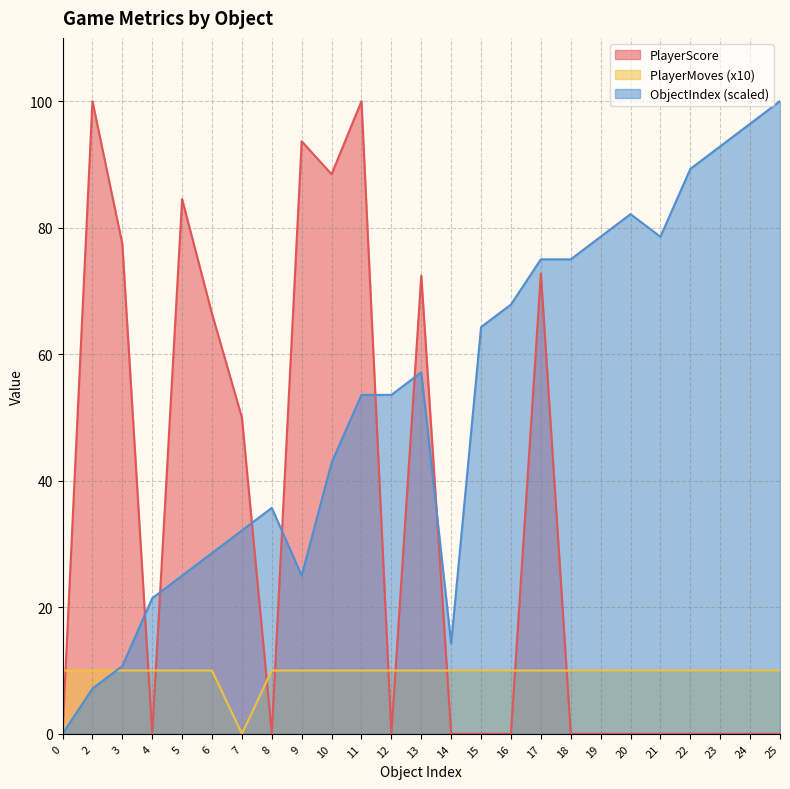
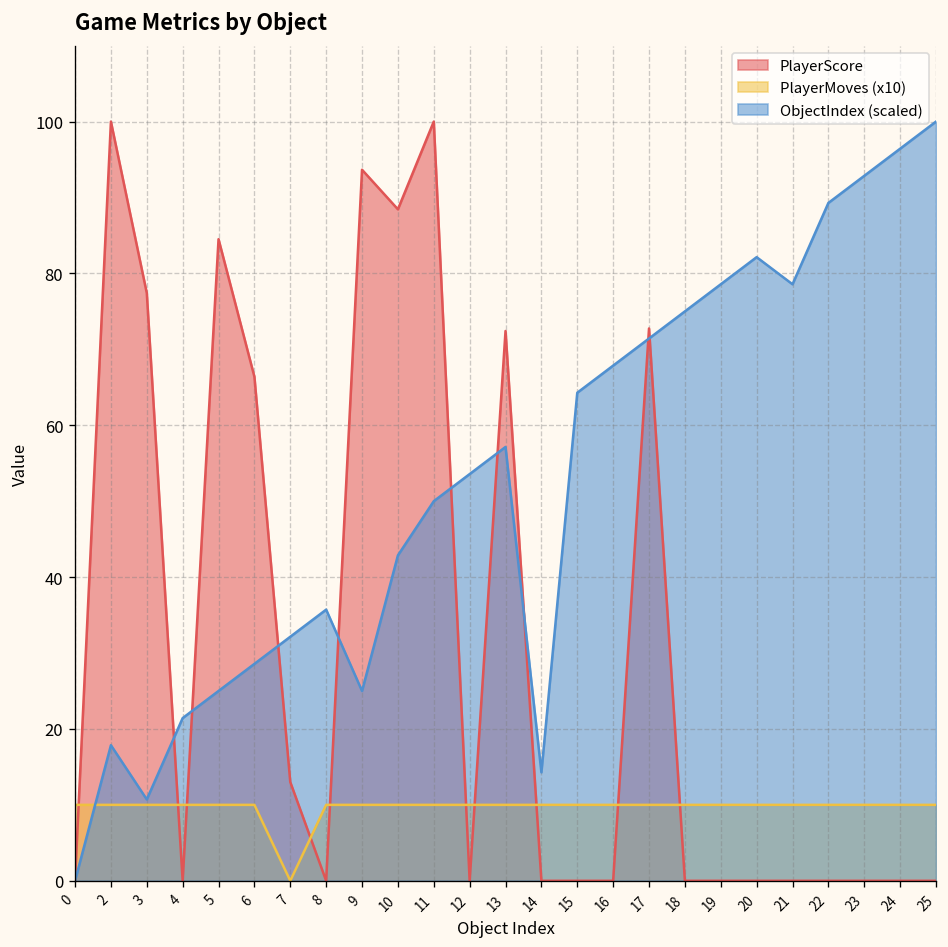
ObjectIndex (scaled), 2: 7 -> 18
PlayerScore, 7: 50 -> 13
ObjectIndex (scaled), 11: 54 -> 50
ObjectIndex (scaled), 17: 75 -> 71
